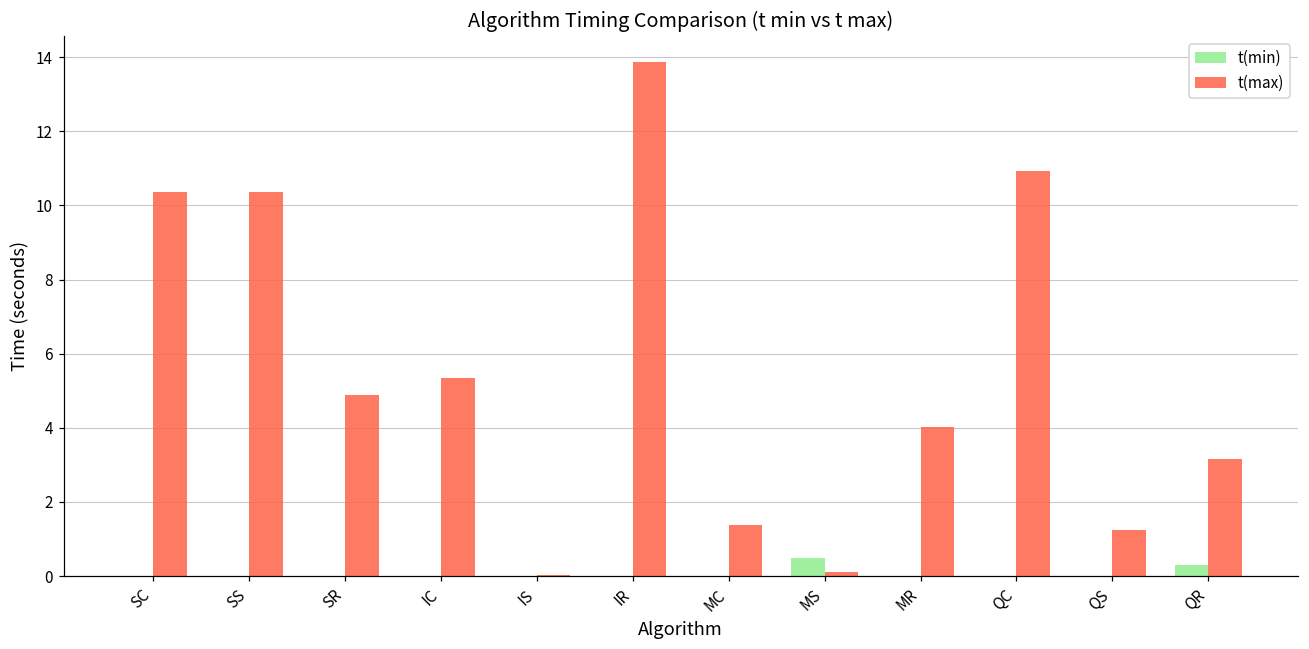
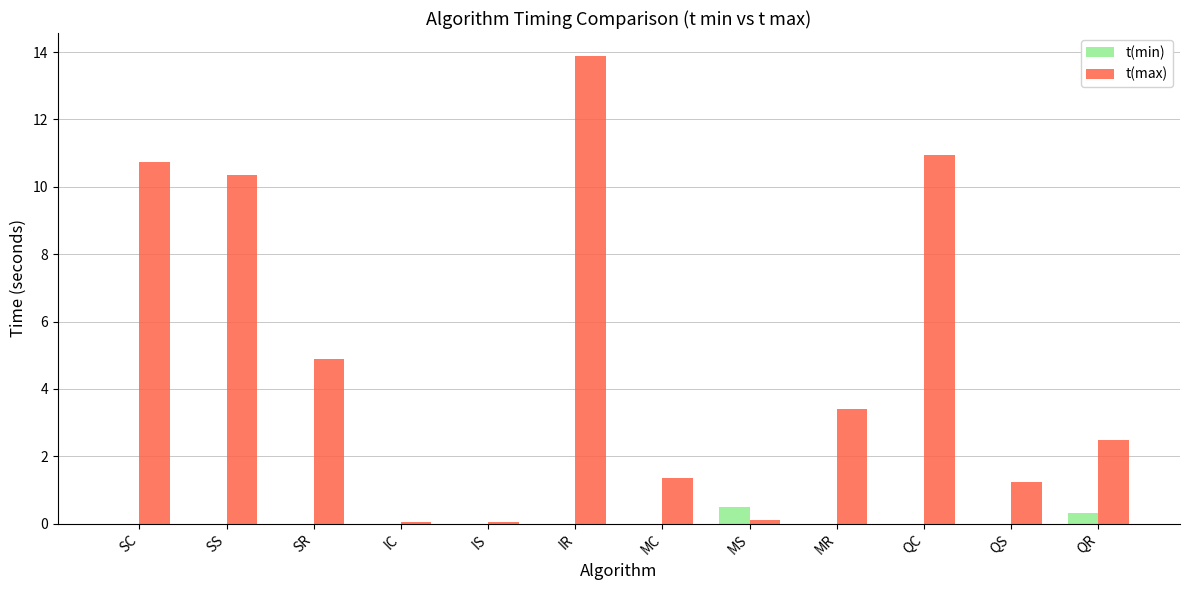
t(max), SC: 10.4 -> 10.7
t(max), IC: 5.3 -> 0.0
t(max), MR: 4.0 -> 3.4
t(max), QR: 3.2 -> 2.5
